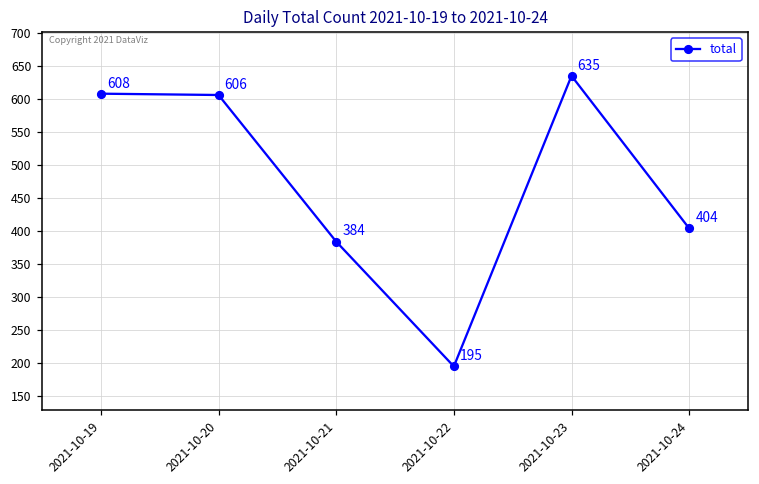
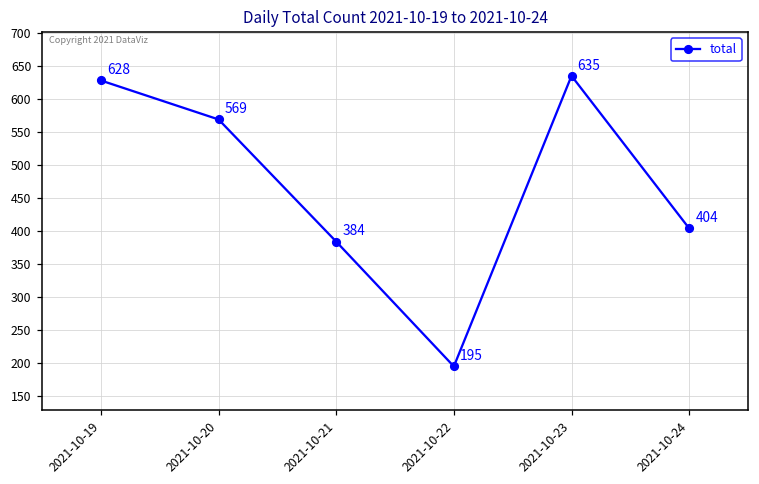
2021-10-19: 608 -> 628
2021-10-20: 606 -> 569
